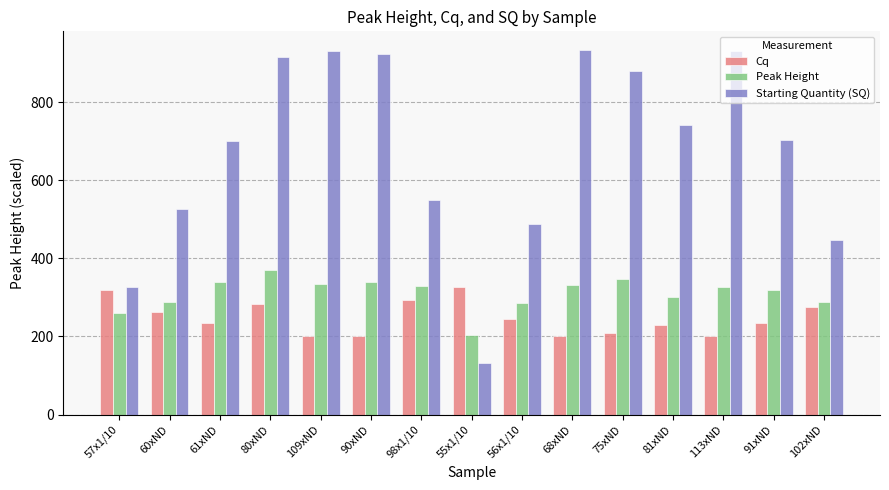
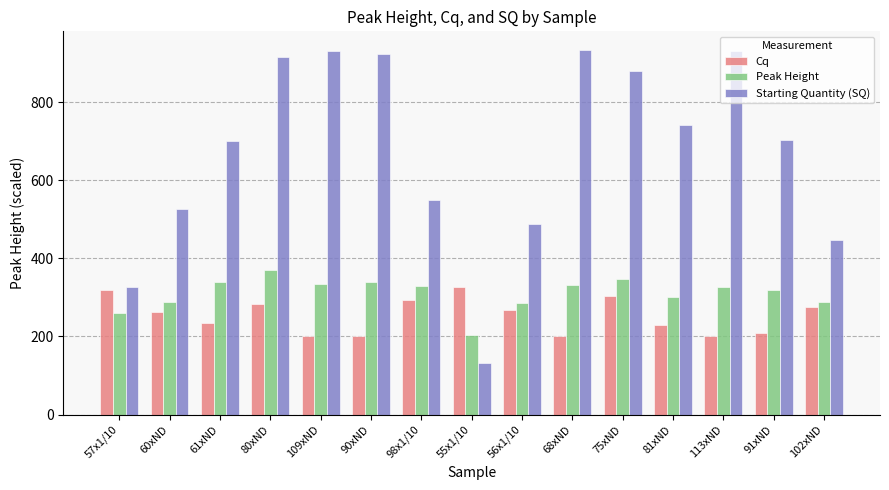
Cq, 56x1/10: 240 -> 270
Cq, 75xND: 210 -> 300
Cq, 91xND: 240 -> 210
